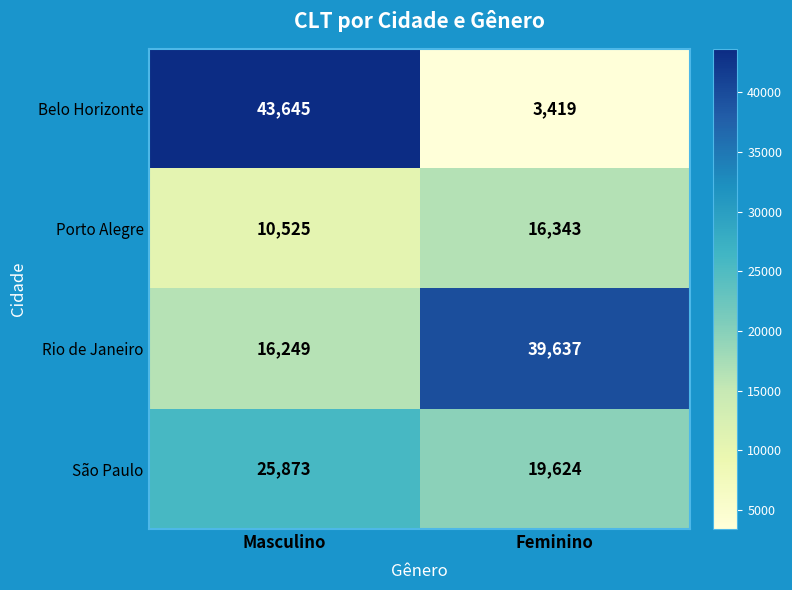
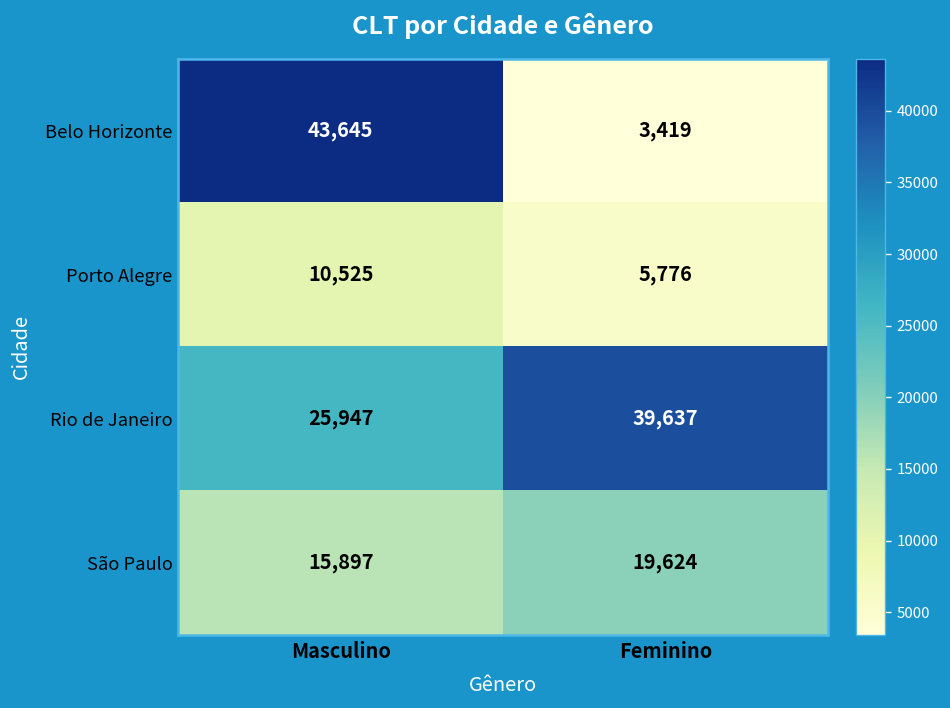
Porto Alegre, Feminino: 16,343 -> 5,776
Rio de Janeiro, Masculino: 16,249 -> 25,947
São Paulo, Masculino: 25,873 -> 15,897
